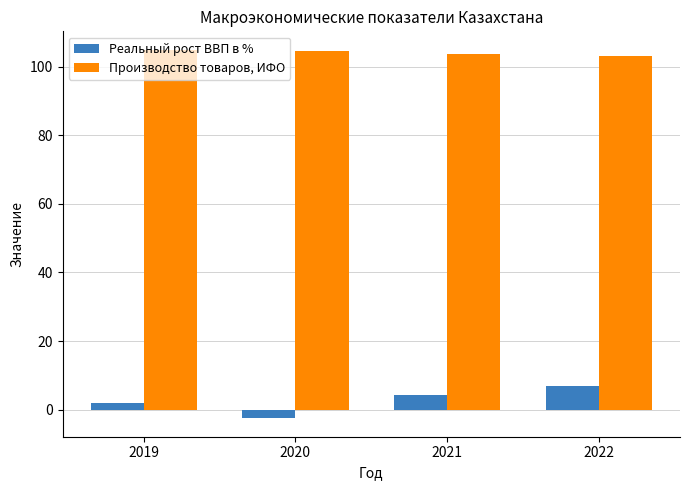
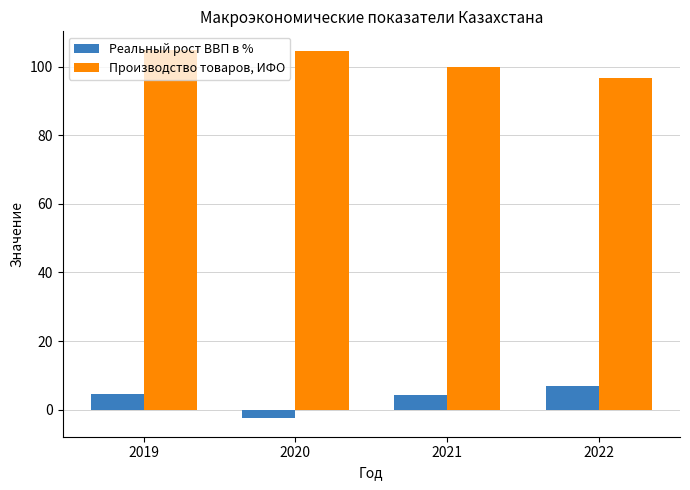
Реальный рост ВВП в %, 2019: 2 -> 5
Производство товаров, ИФО, 2021: 104 -> 100
Производство товаров, ИФО, 2022: 103 -> 97
